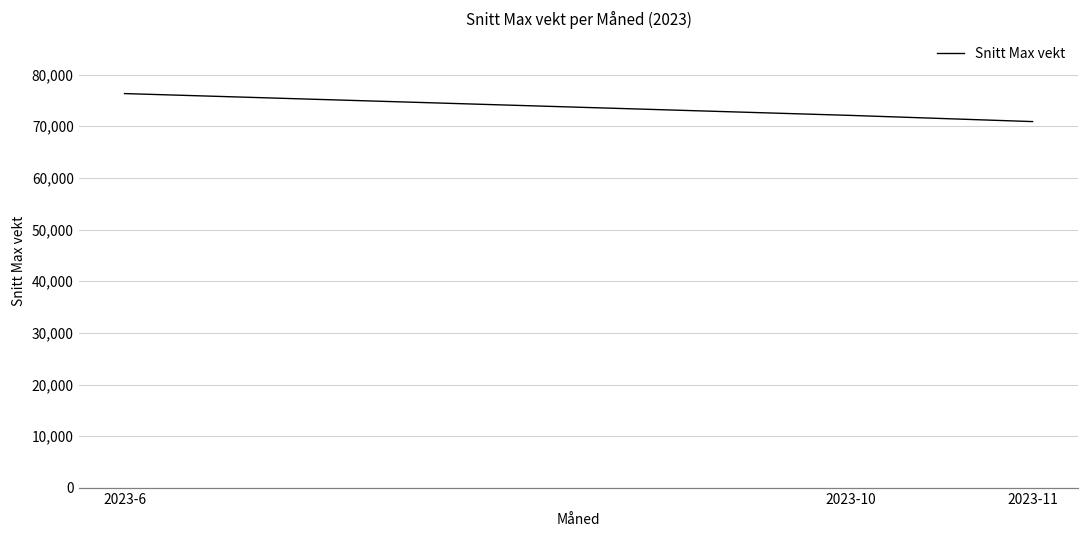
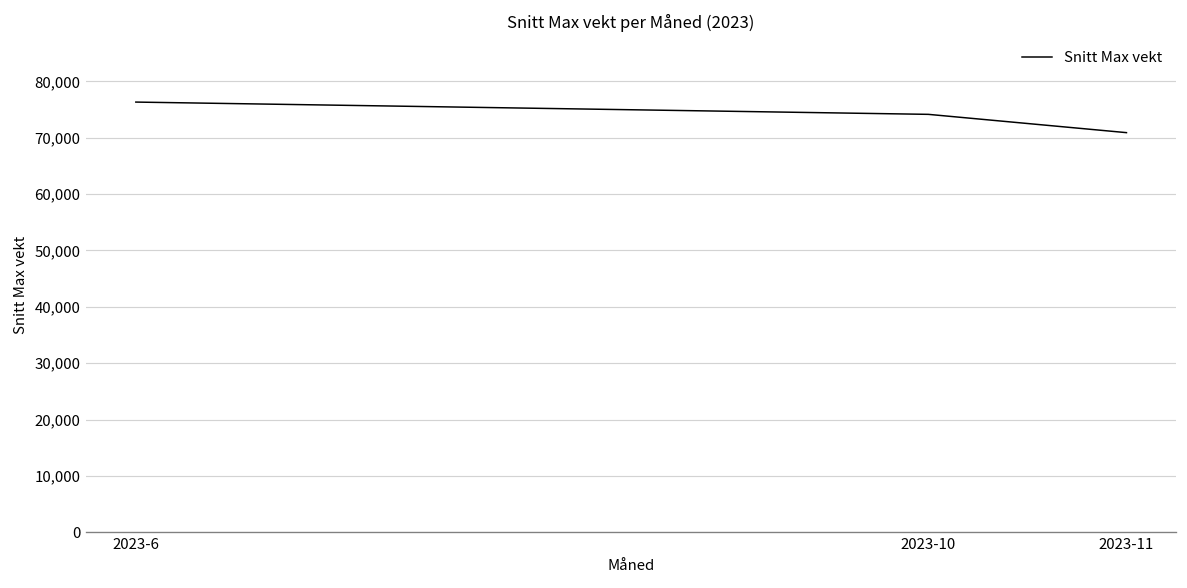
2023-10: 72,000 -> 74,000
